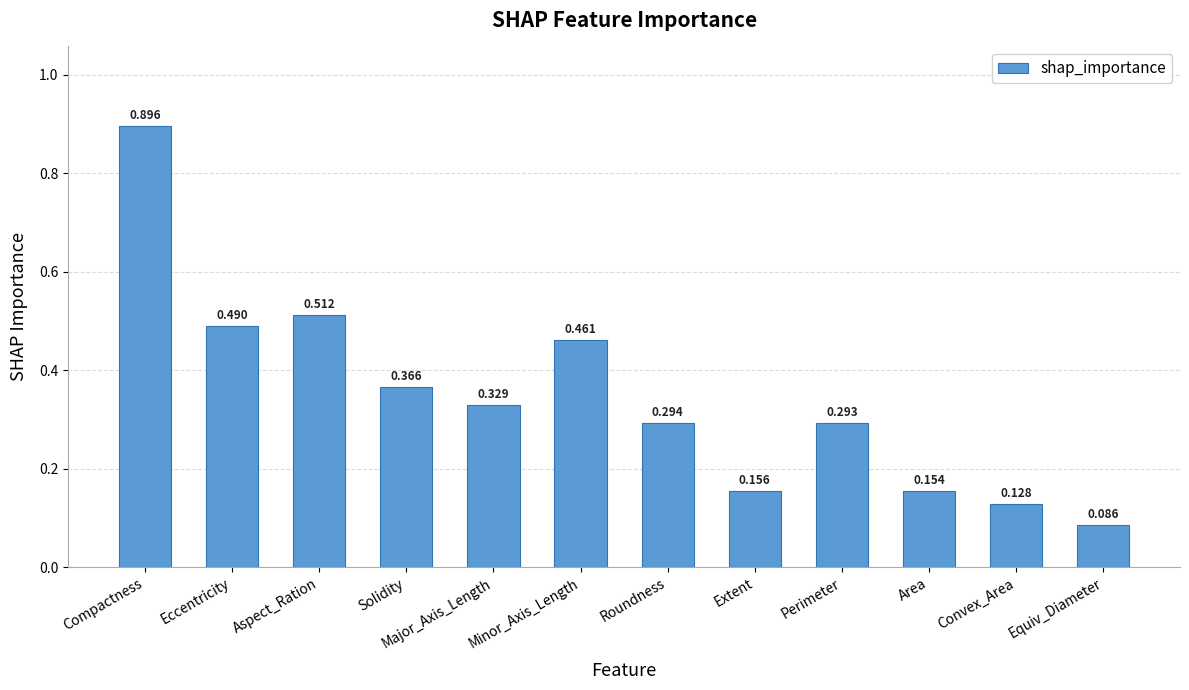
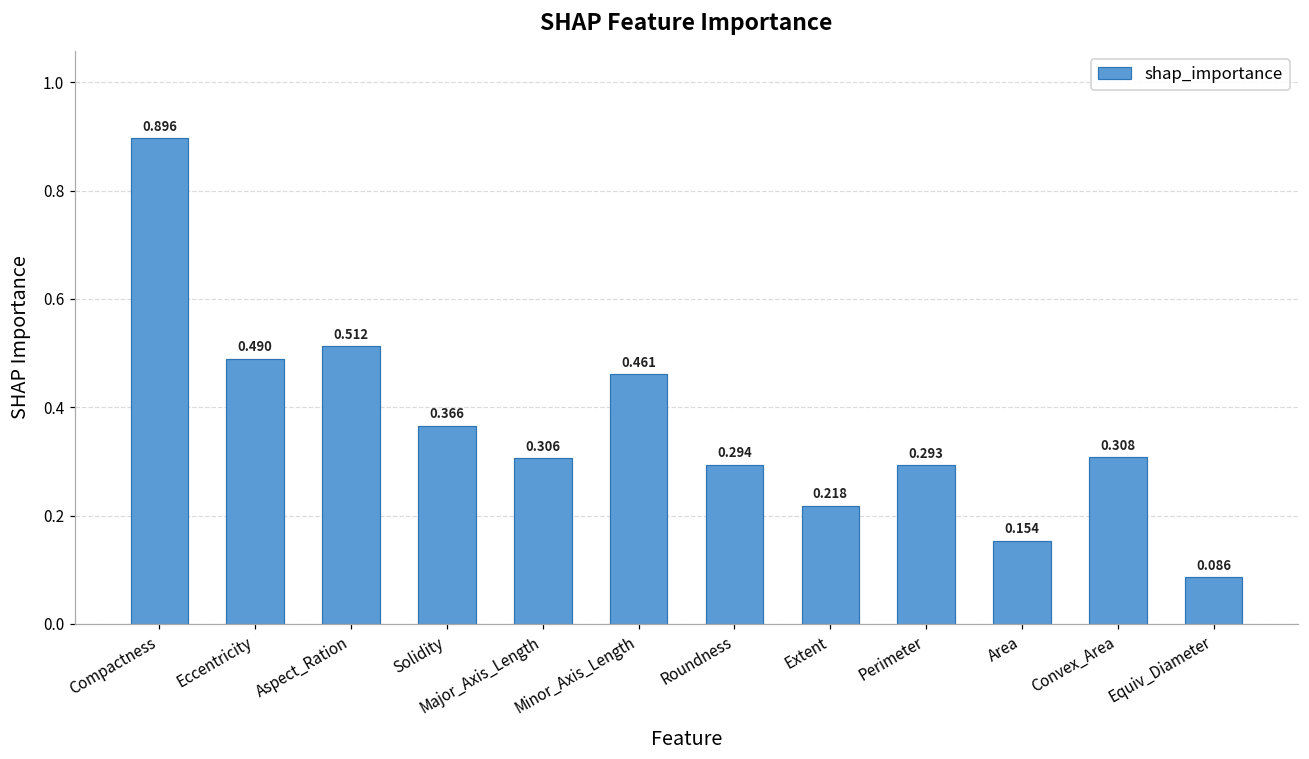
Major_Axis_Length: 0.329 -> 0.306
Extent: 0.156 -> 0.218
Convex_Area: 0.128 -> 0.308
